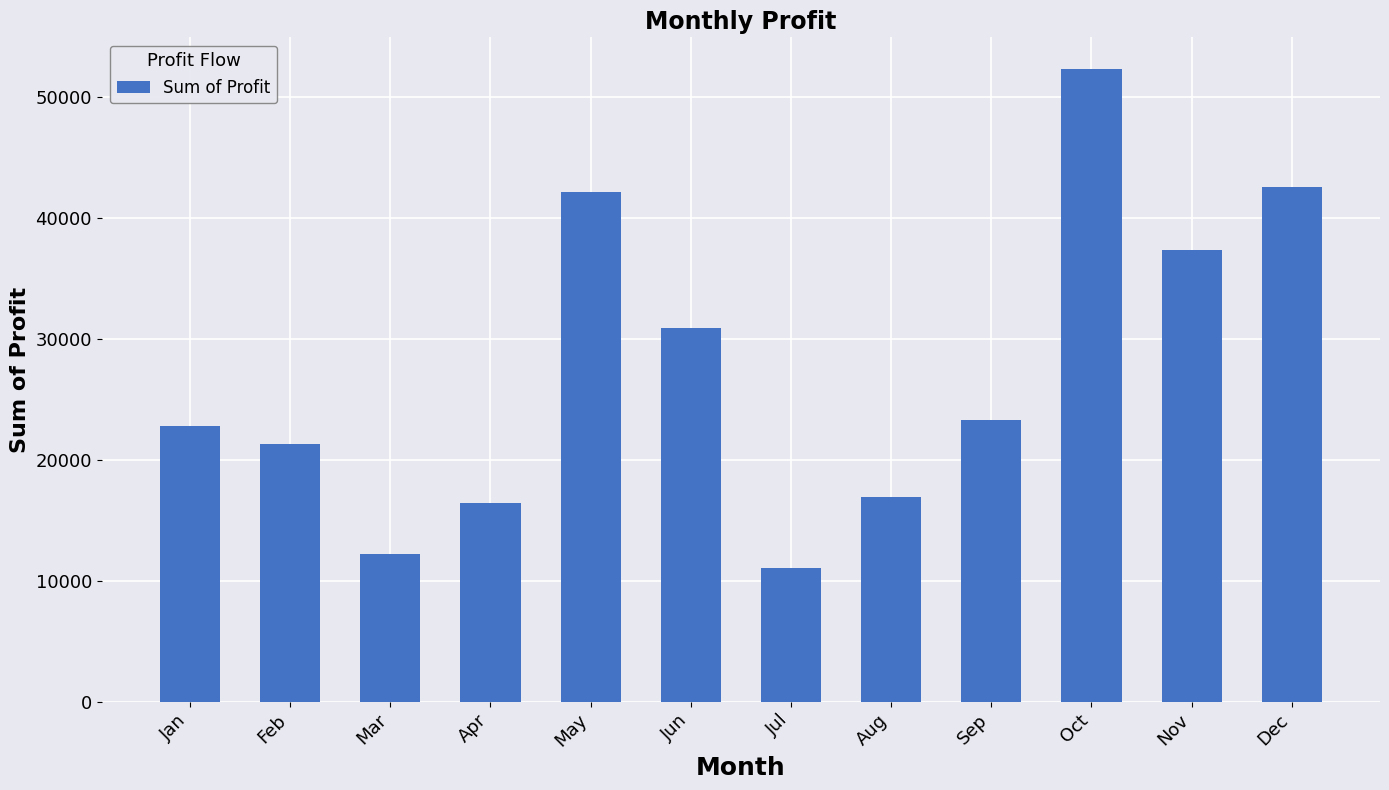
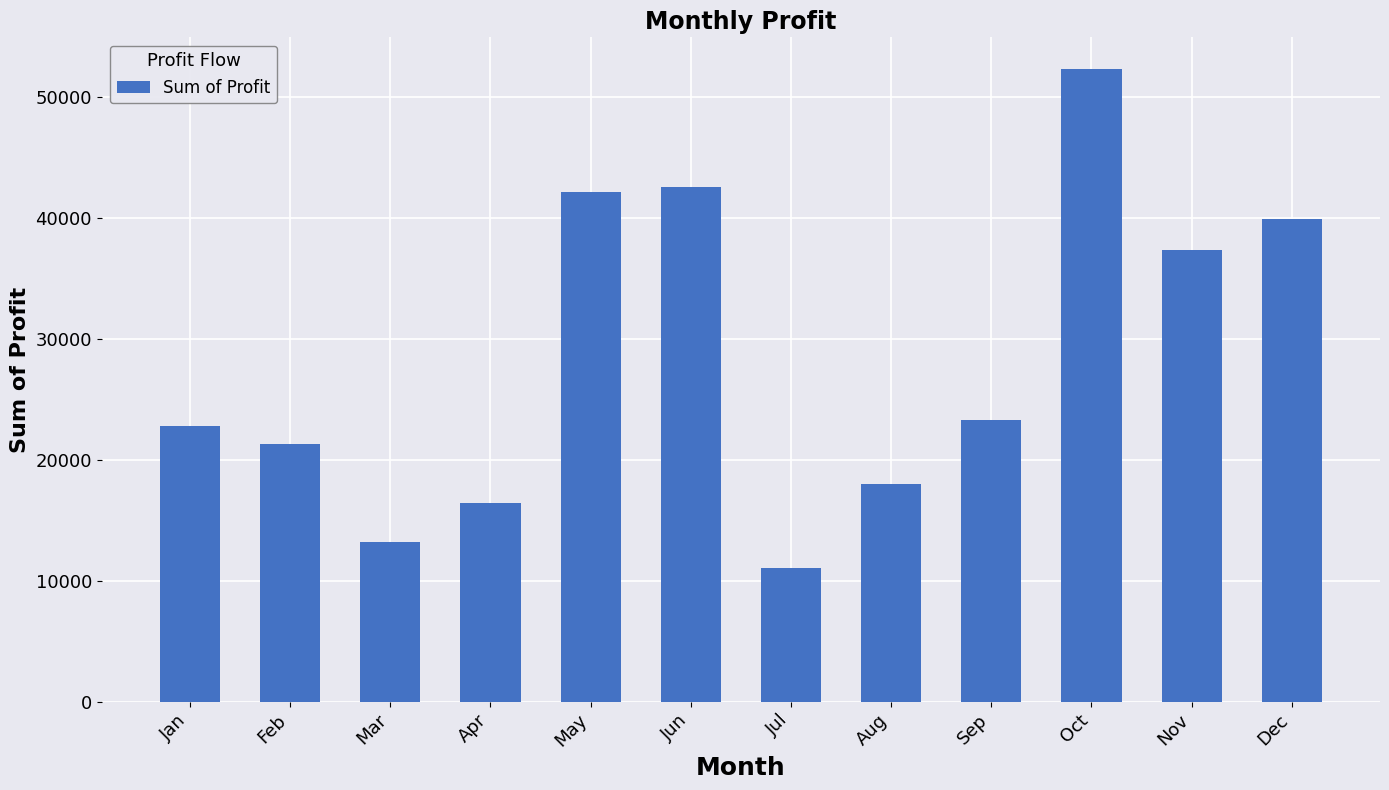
Mar: 12200 -> 13200
Jun: 30900 -> 42600
Aug: 16900 -> 18000
Dec: 42500 -> 39900
